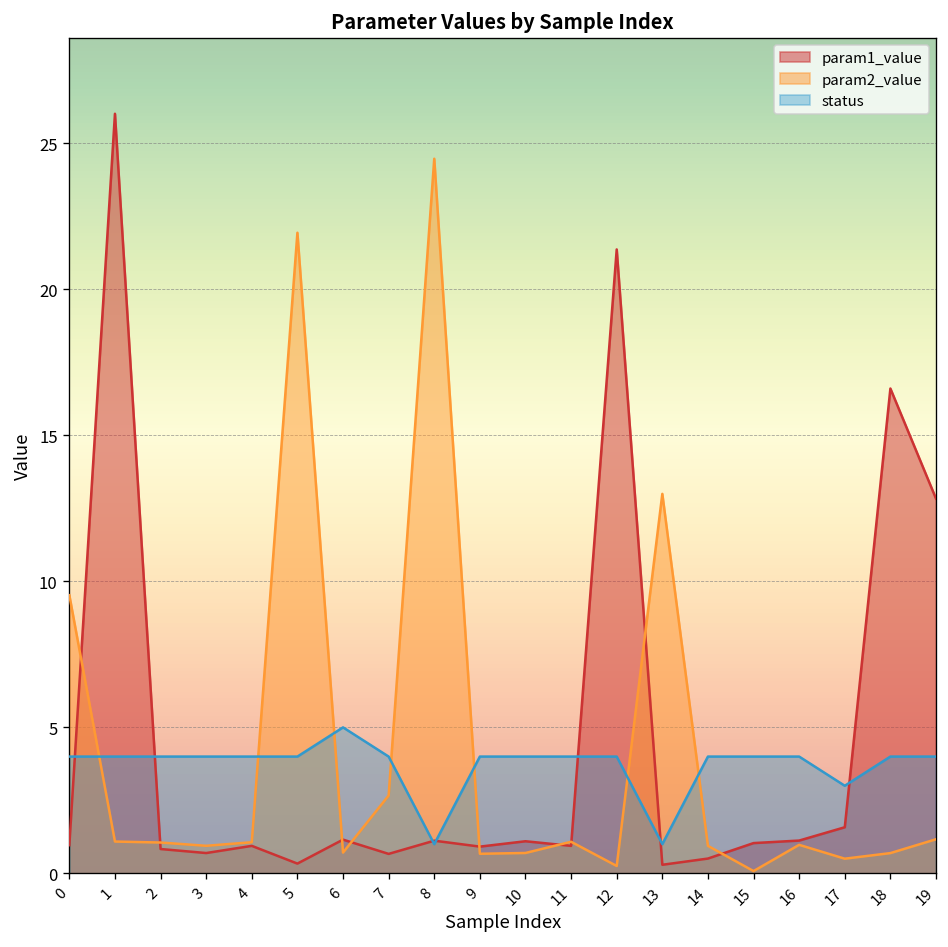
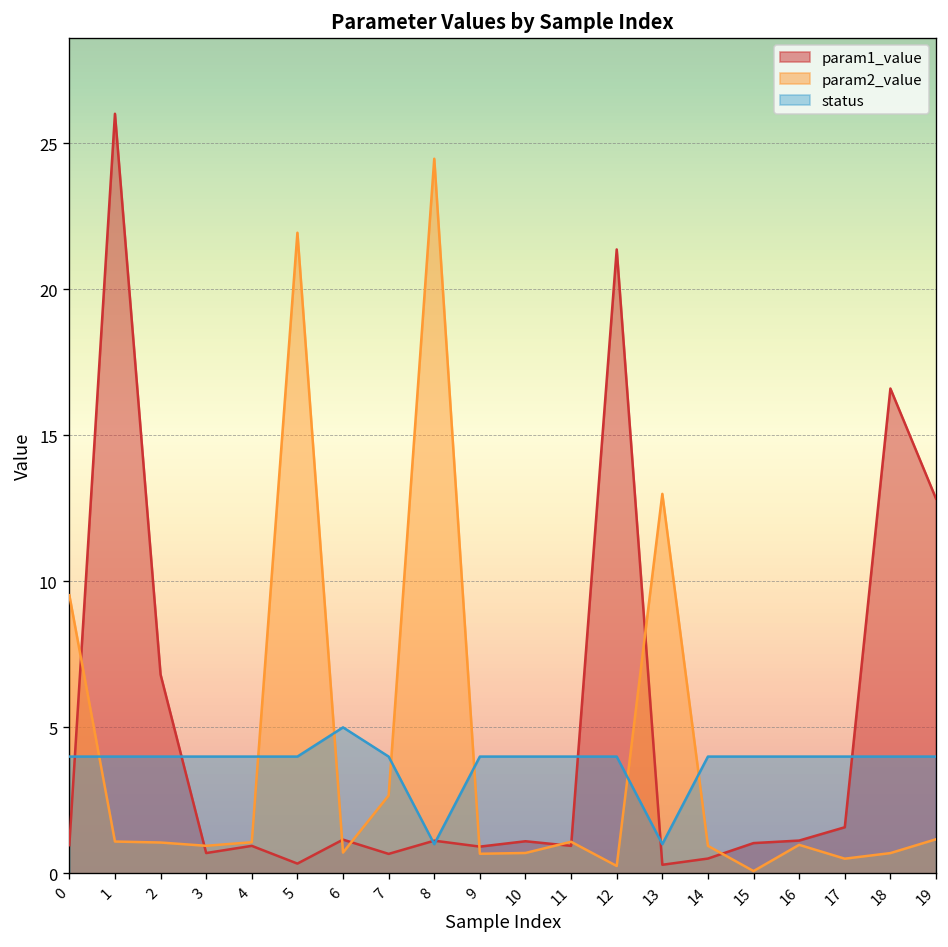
param1_value, 2: 0.8 -> 6.8
status, 17: 3 -> 4
